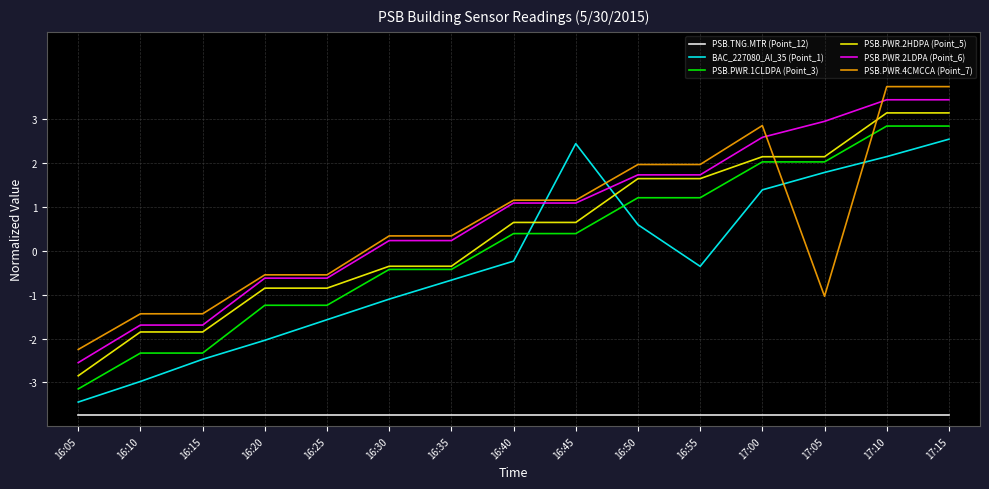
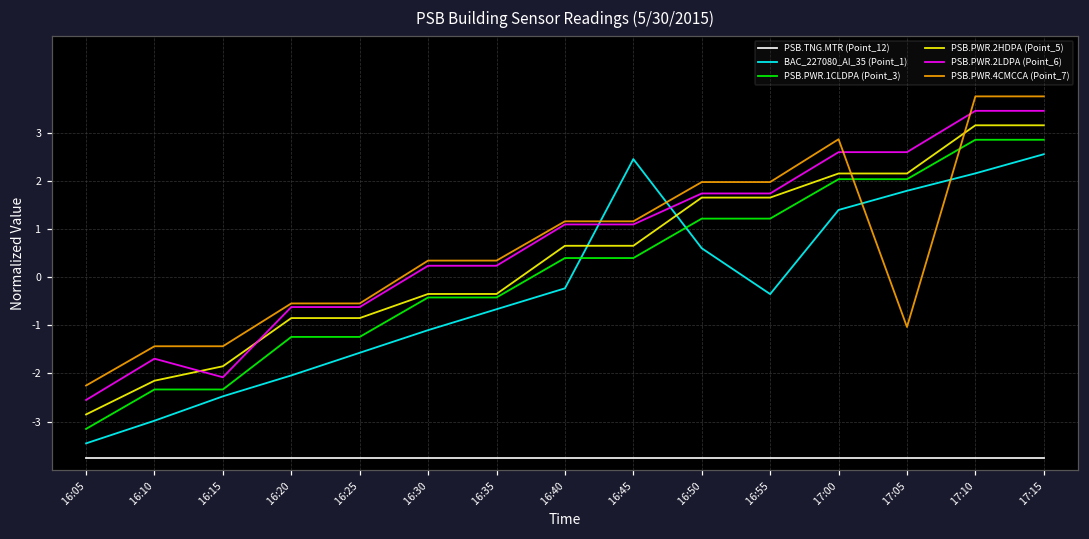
PSB.PWR.2HDPA (Point_5), 16:10: -1.9 -> -2.1
PSB.PWR.2LDPA (Point_6), 16:15: -1.7 -> -2.1
PSB.PWR.2LDPA (Point_6), 17:05: 3.0 -> 2.6
